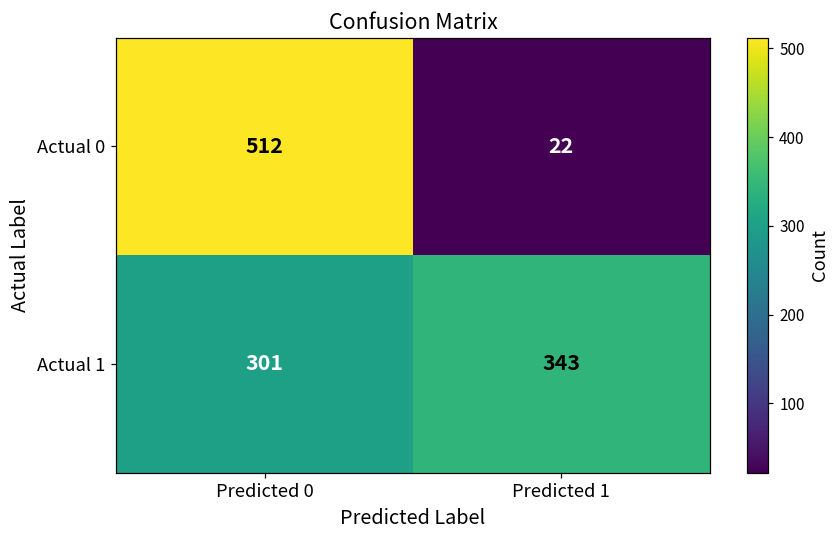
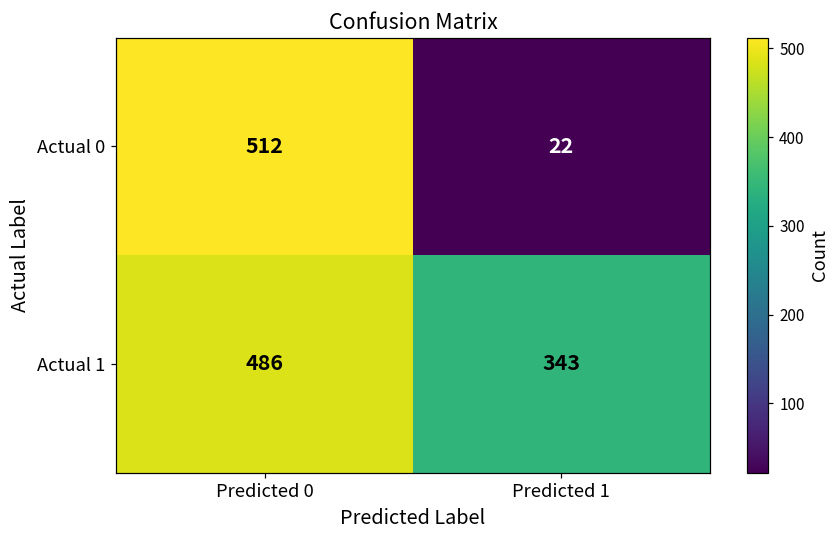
Actual 1, Predicted 0: 301 -> 486
